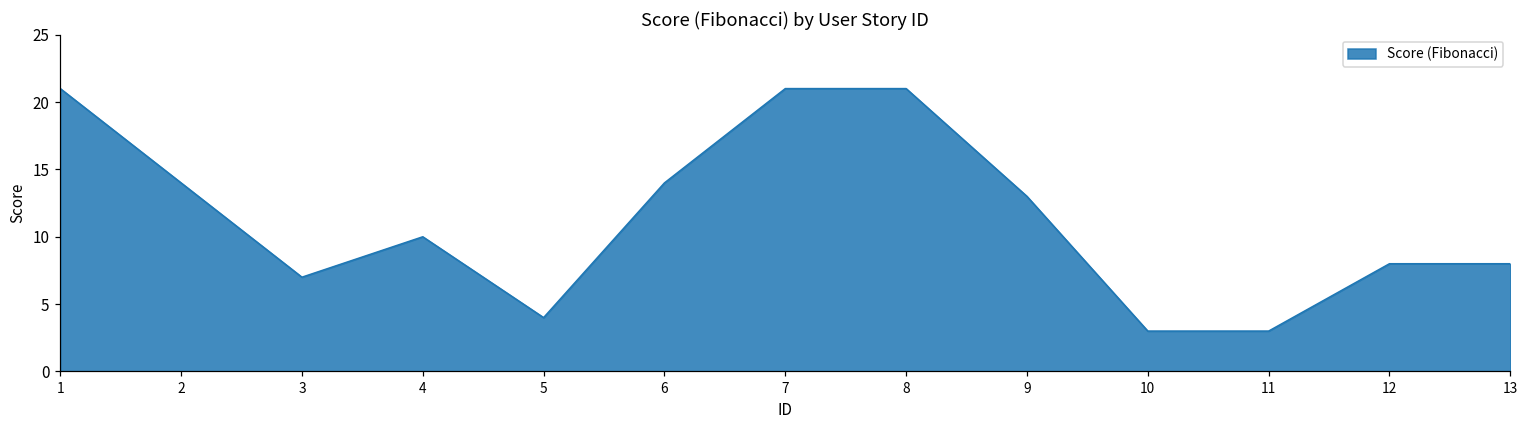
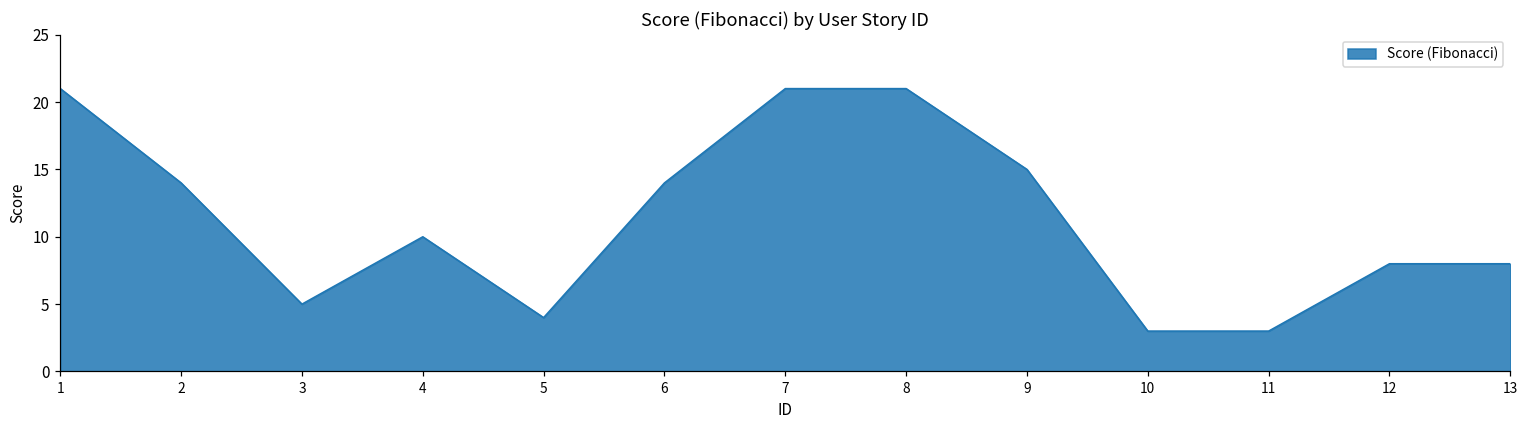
3: 7 -> 5
9: 13 -> 15
